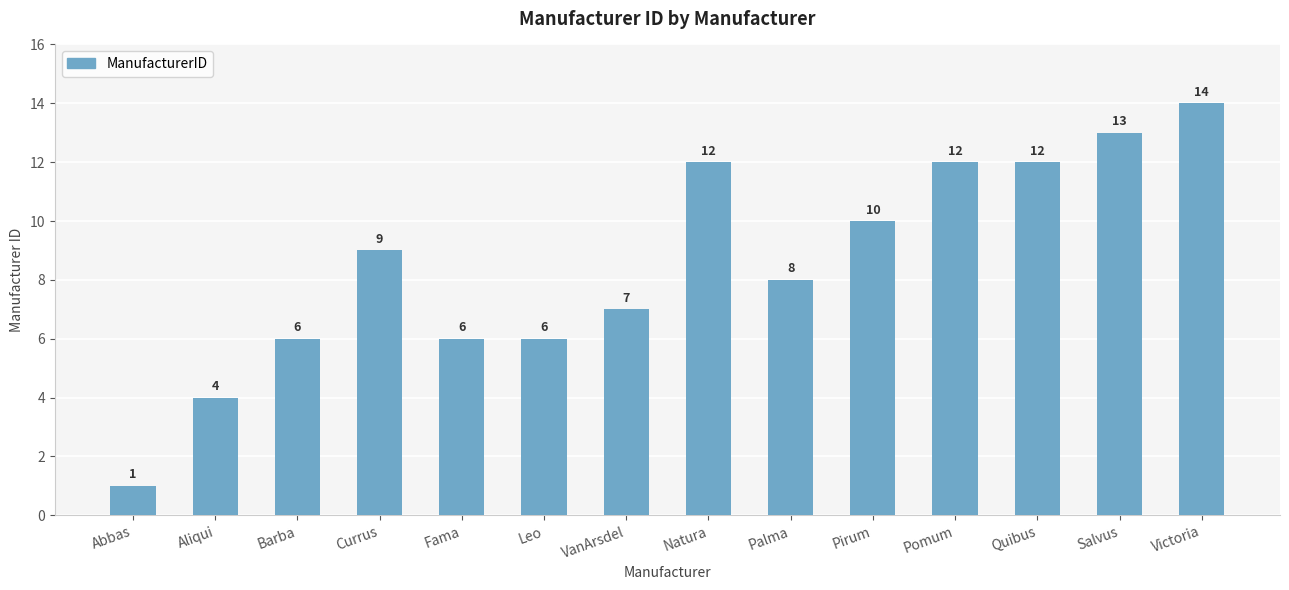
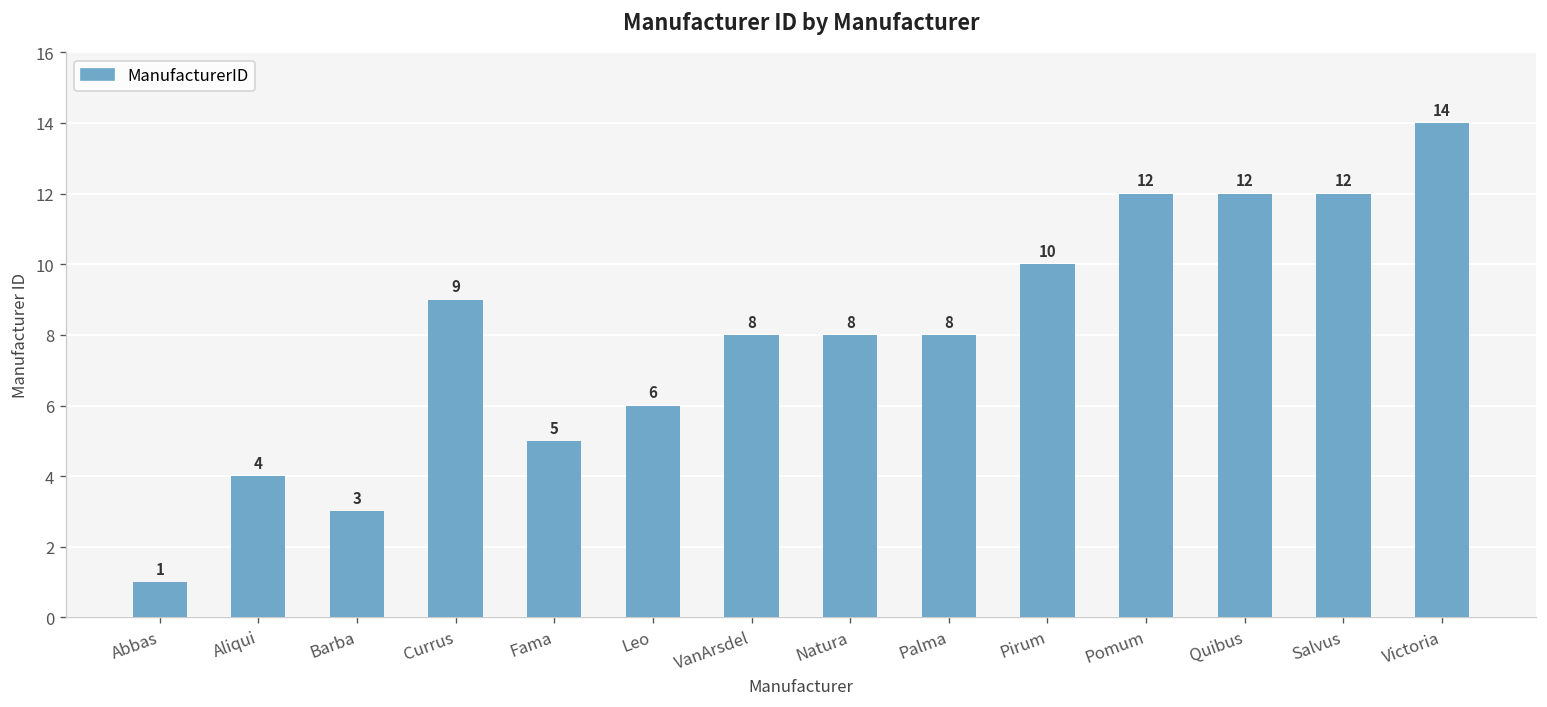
Barba: 6 -> 3
Fama: 6 -> 5
VanArsdel: 7 -> 8
Natura: 12 -> 8
Salvus: 13 -> 12
